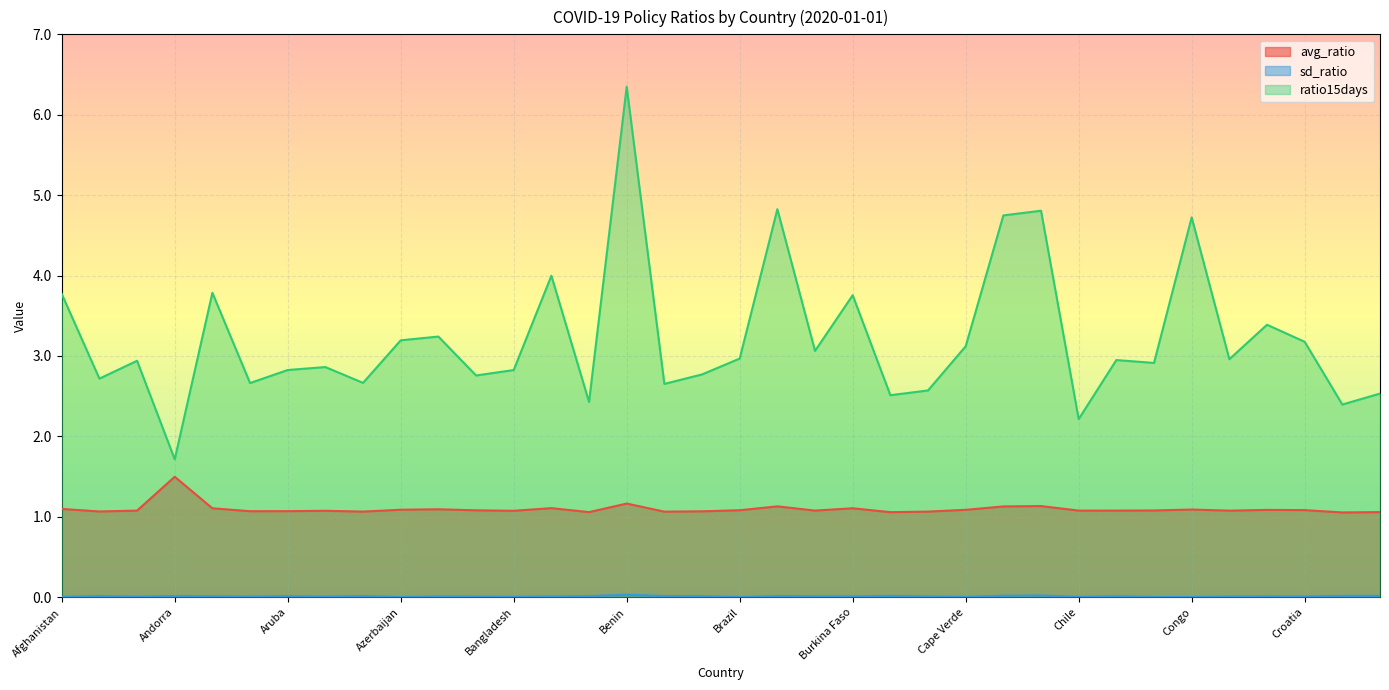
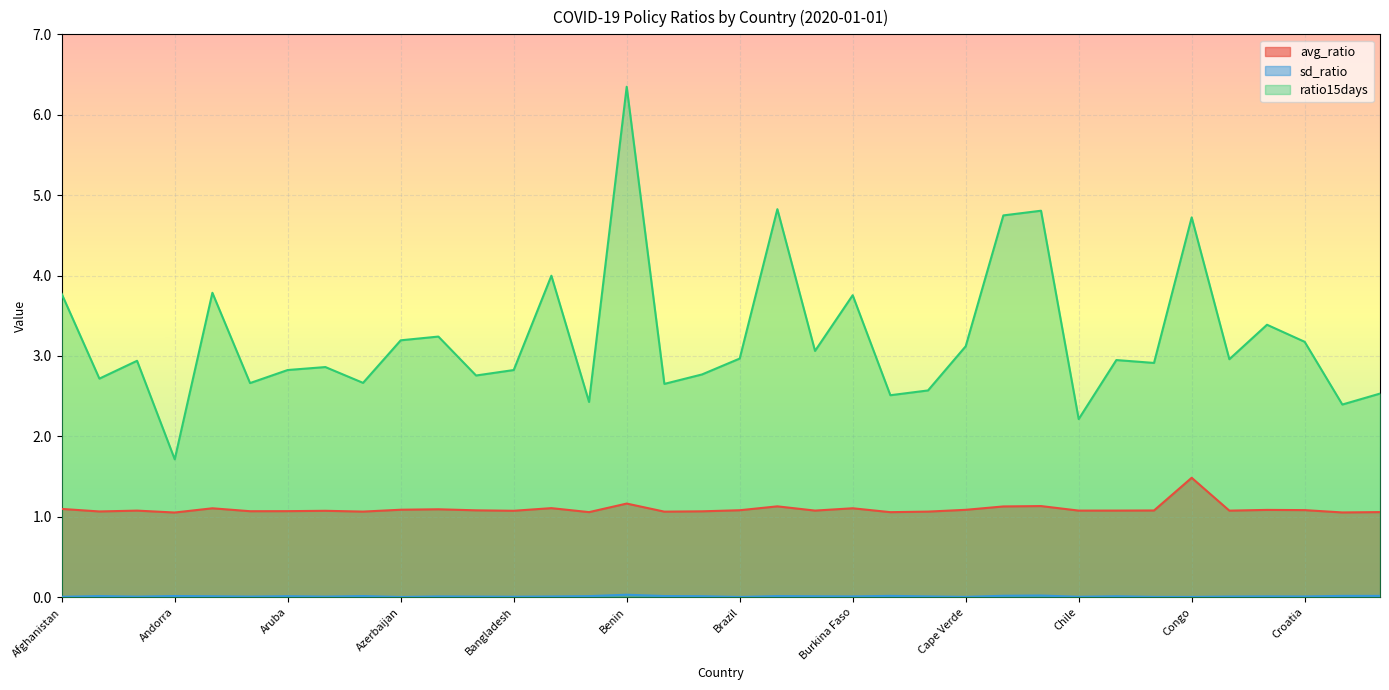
avg_ratio, Andorra: 1.5 -> 1.1
avg_ratio, Congo: 1.1 -> 1.5
